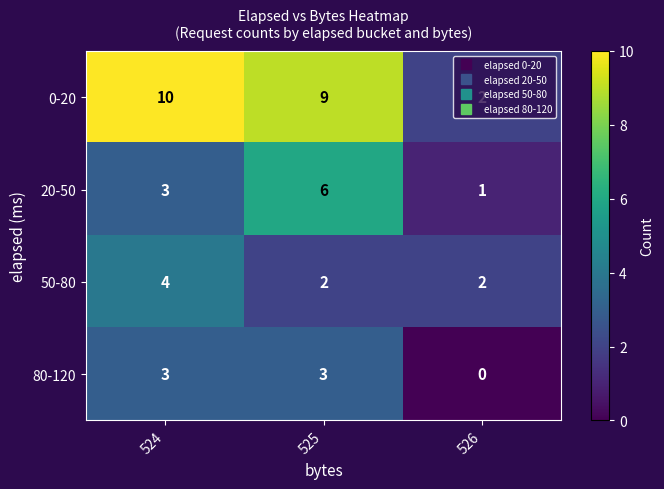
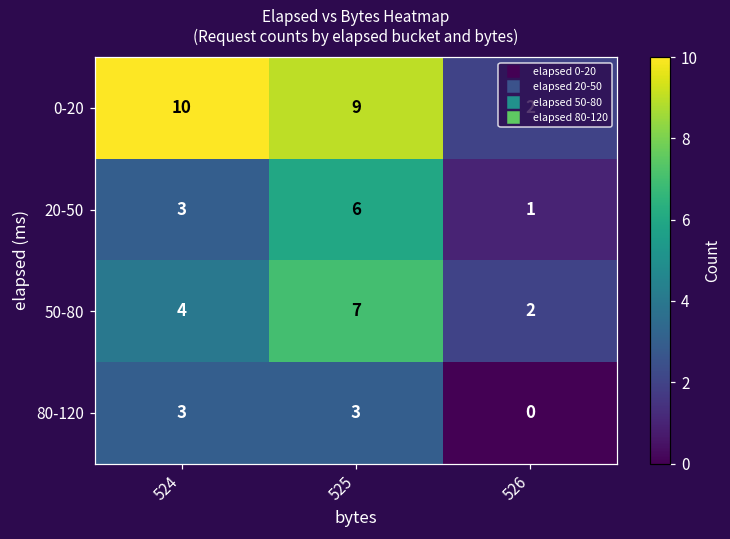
50-80, 525: 2 -> 7
